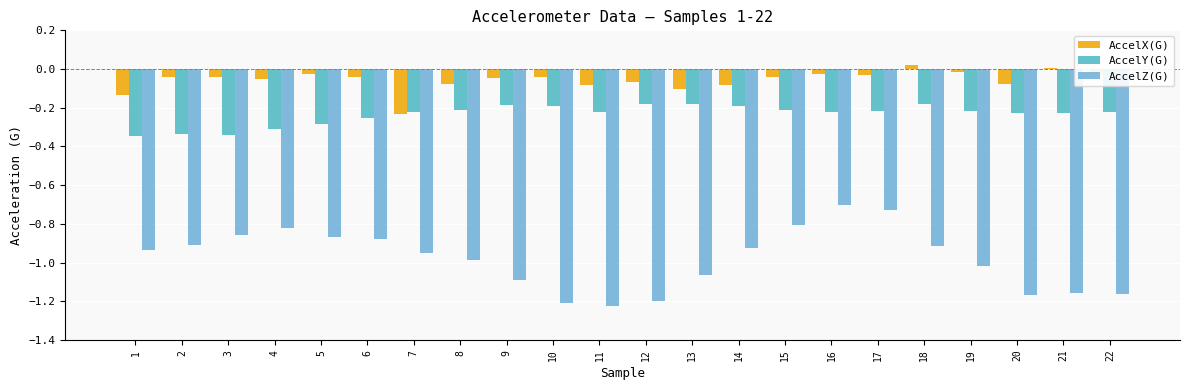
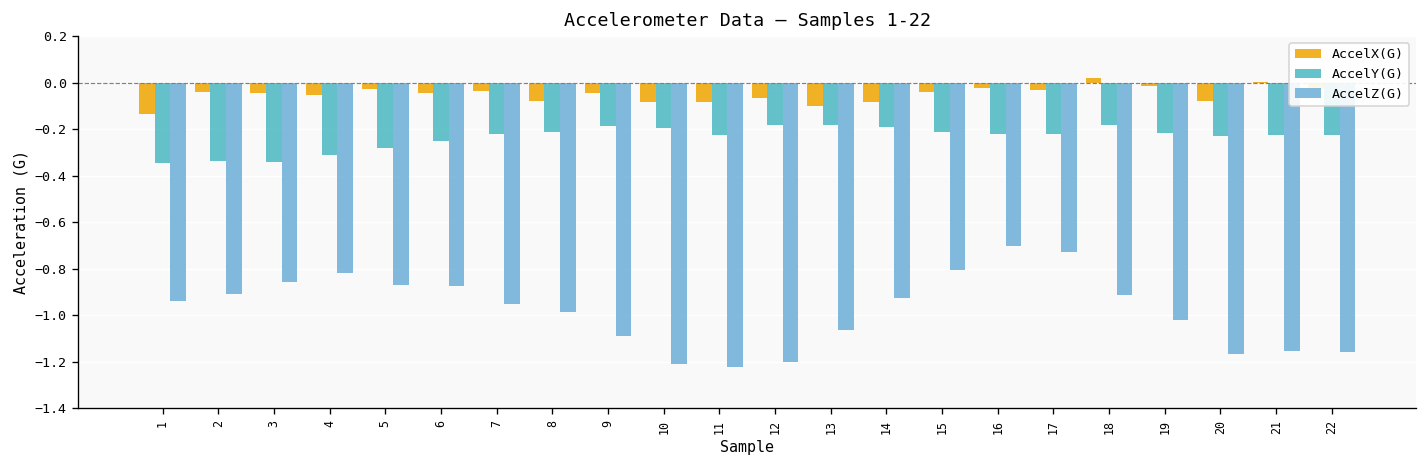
AccelX(G), 7: -0.23 -> -0.04
AccelX(G), 10: -0.04 -> -0.08
